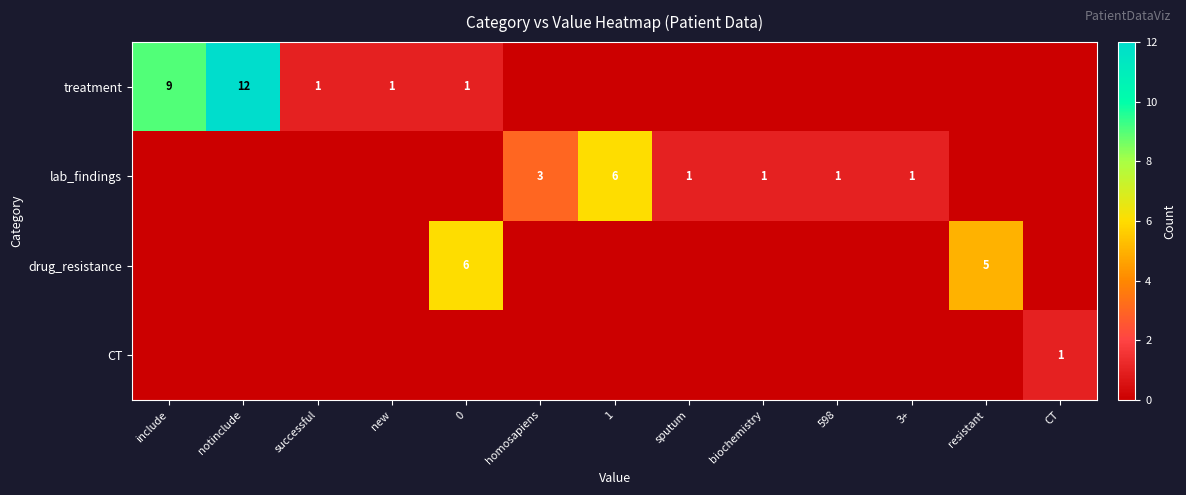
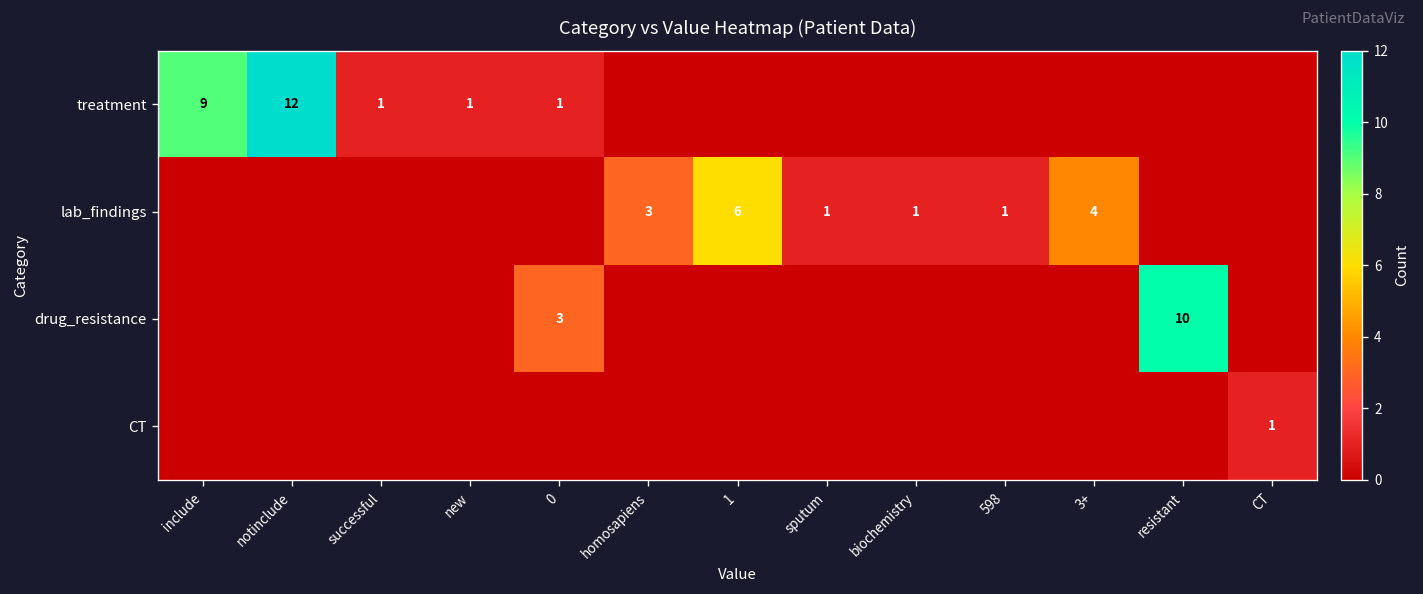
lab_findings, 3+: 1 -> 4
drug_resistance, 0: 6 -> 3
drug_resistance, resistant: 5 -> 10
